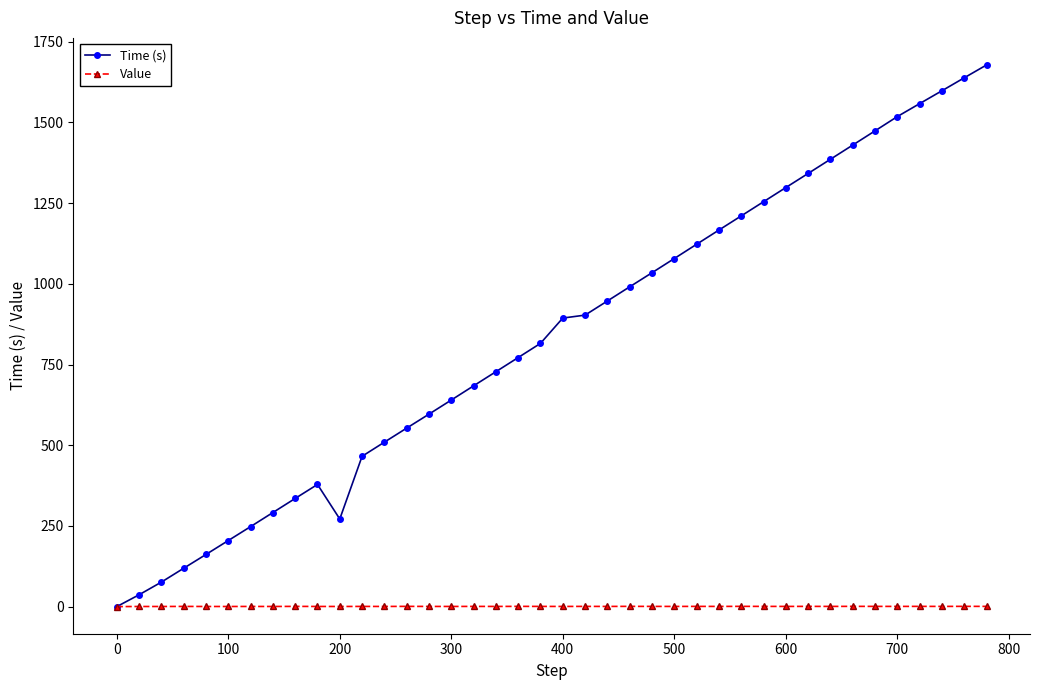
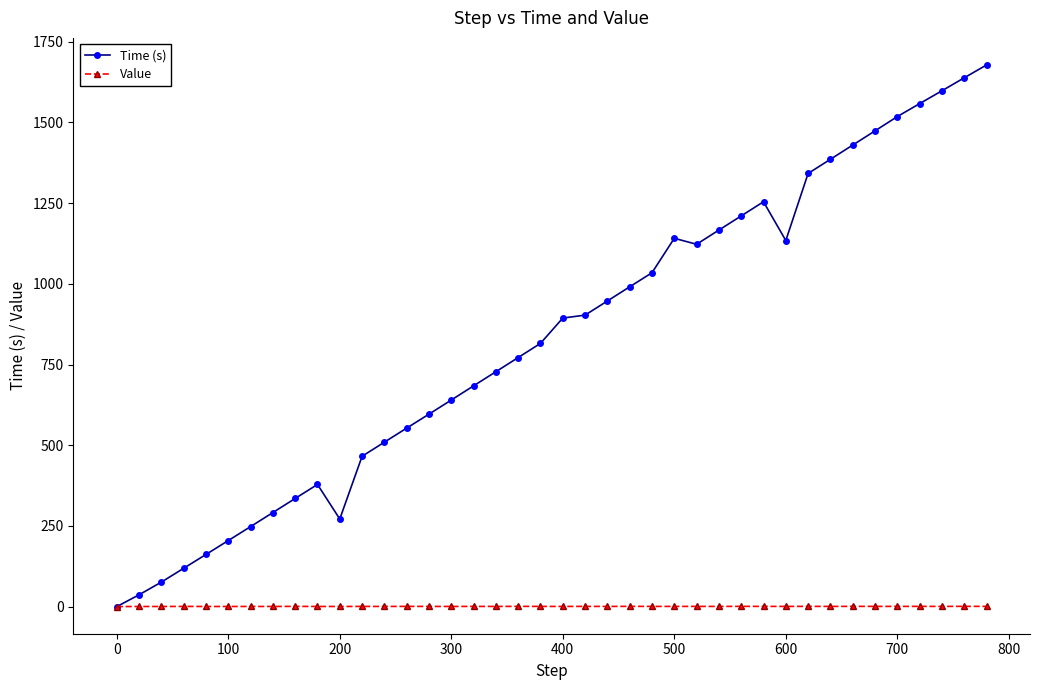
Time (s), 500: 1080 -> 1140
Time (s), 600: 1300 -> 1130
